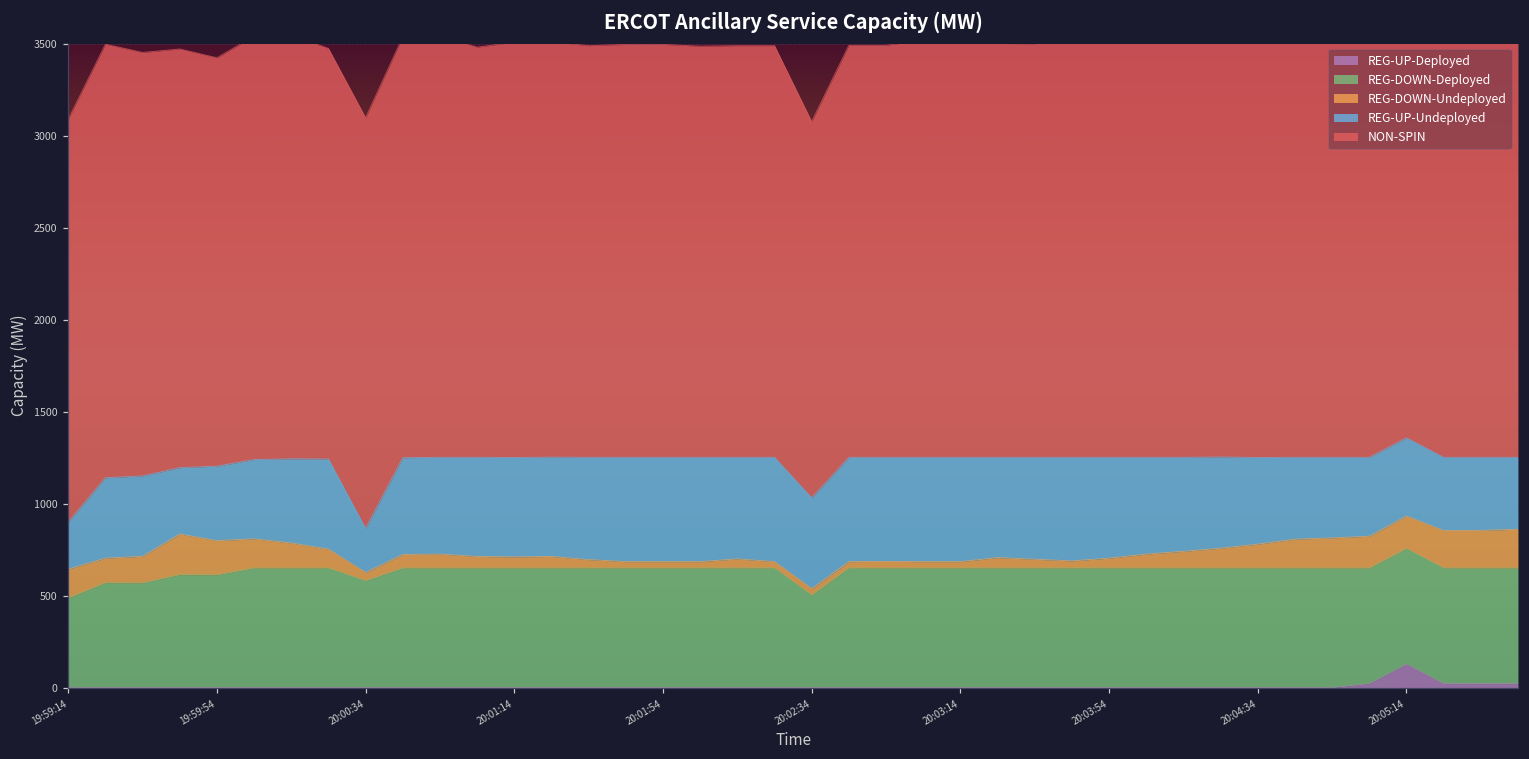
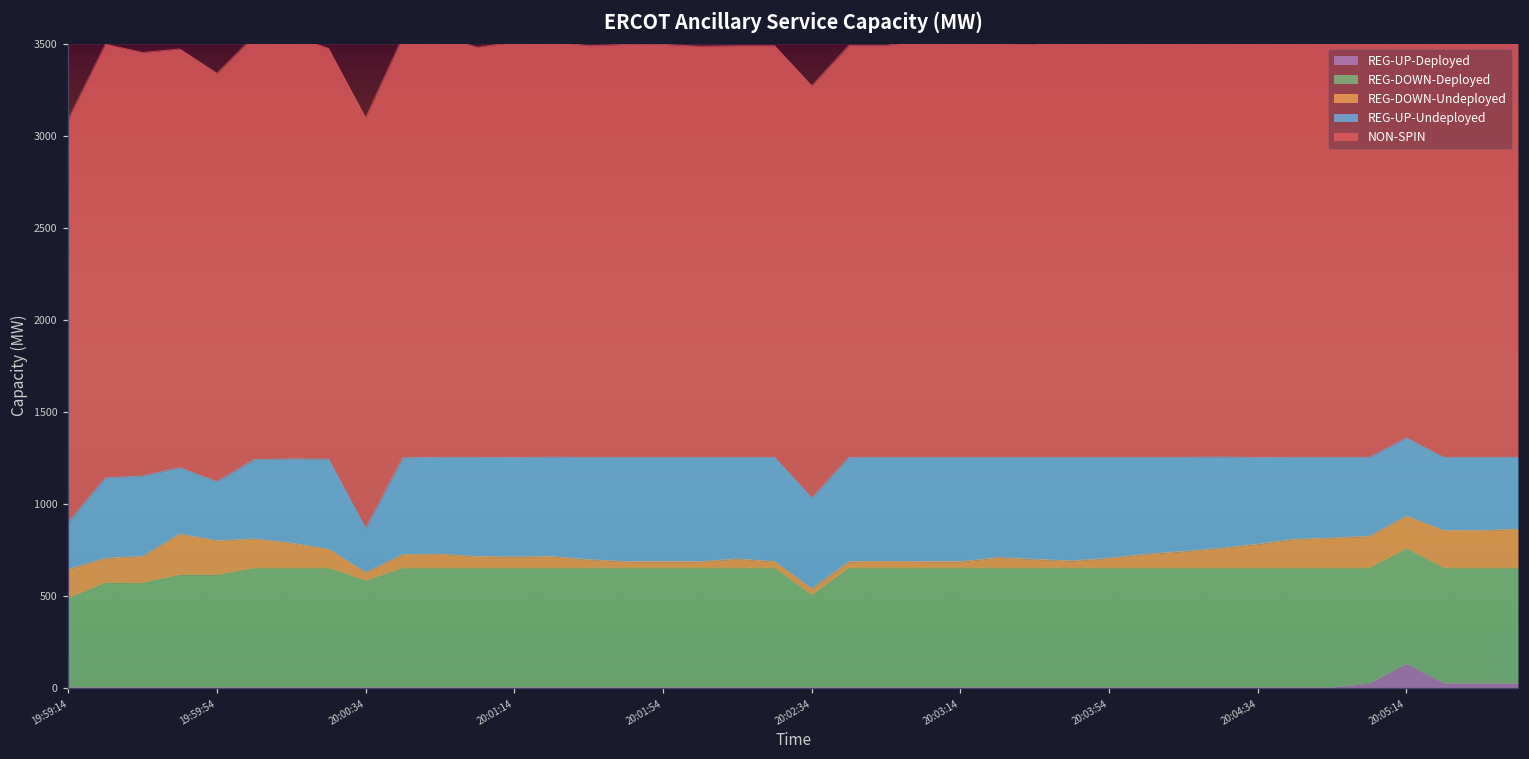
REG-UP-Undeployed, 19:59:54: 410 -> 320
NON-SPIN, 20:02:34: 2050 -> 2240
